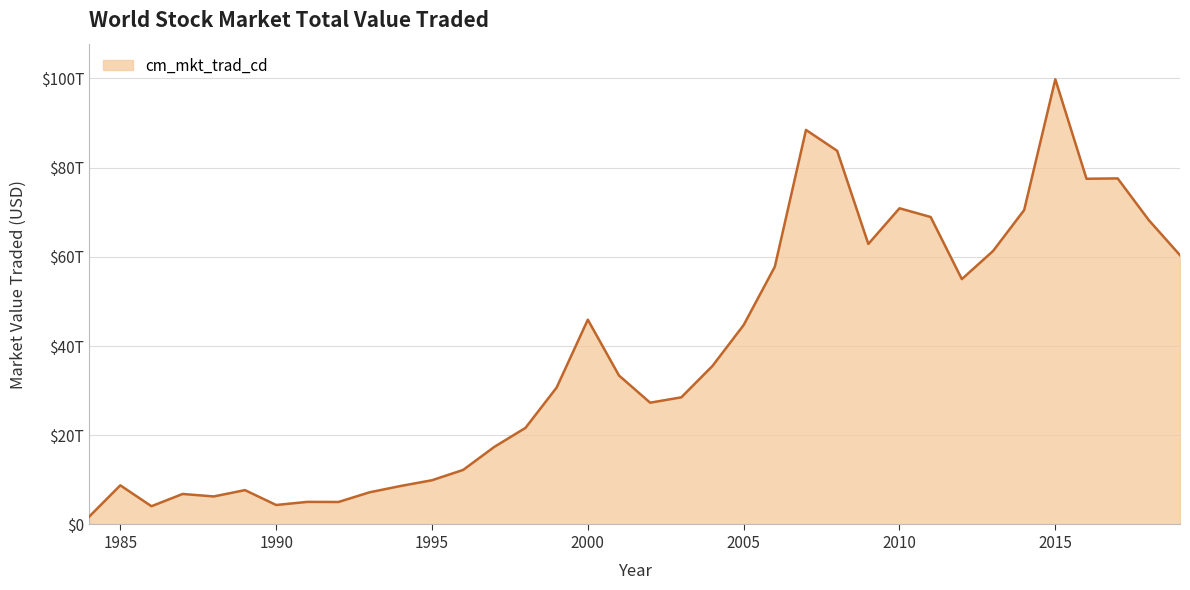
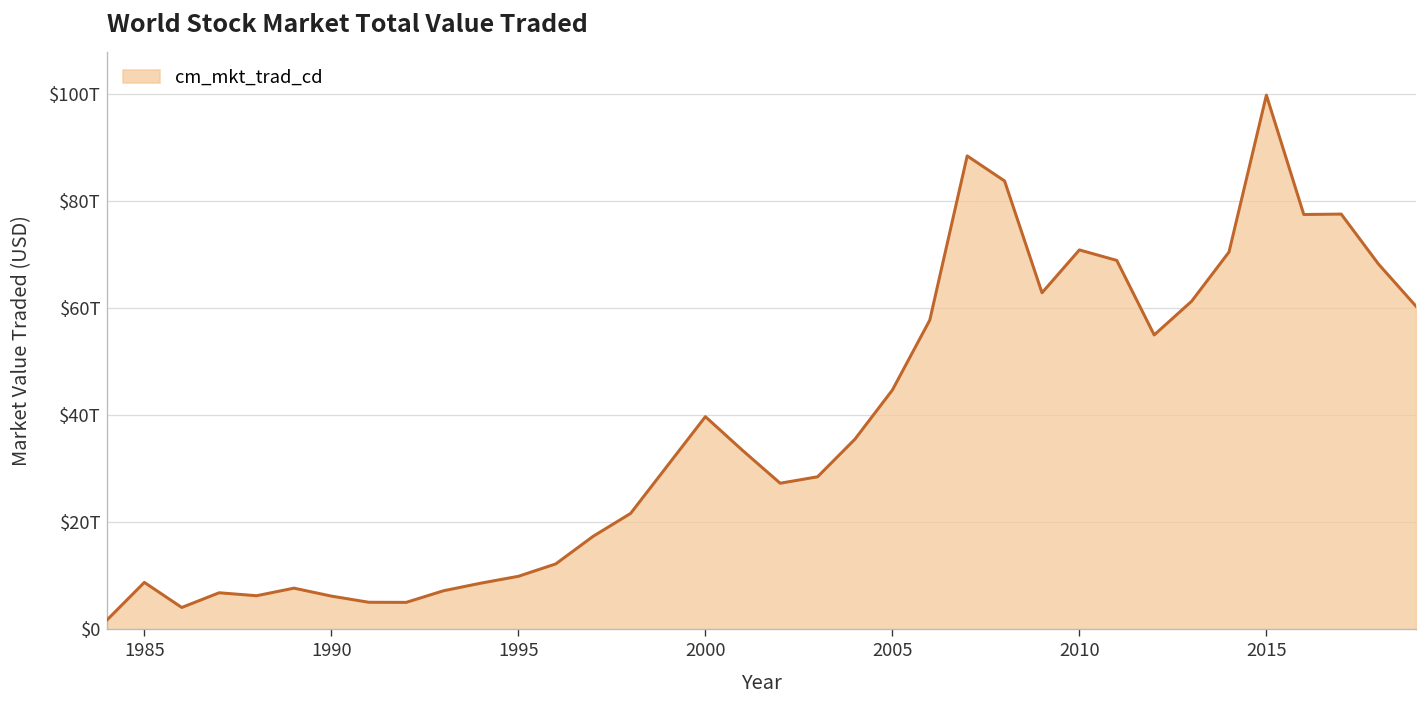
1990: $4T -> $6T
2000: $46T -> $40T
